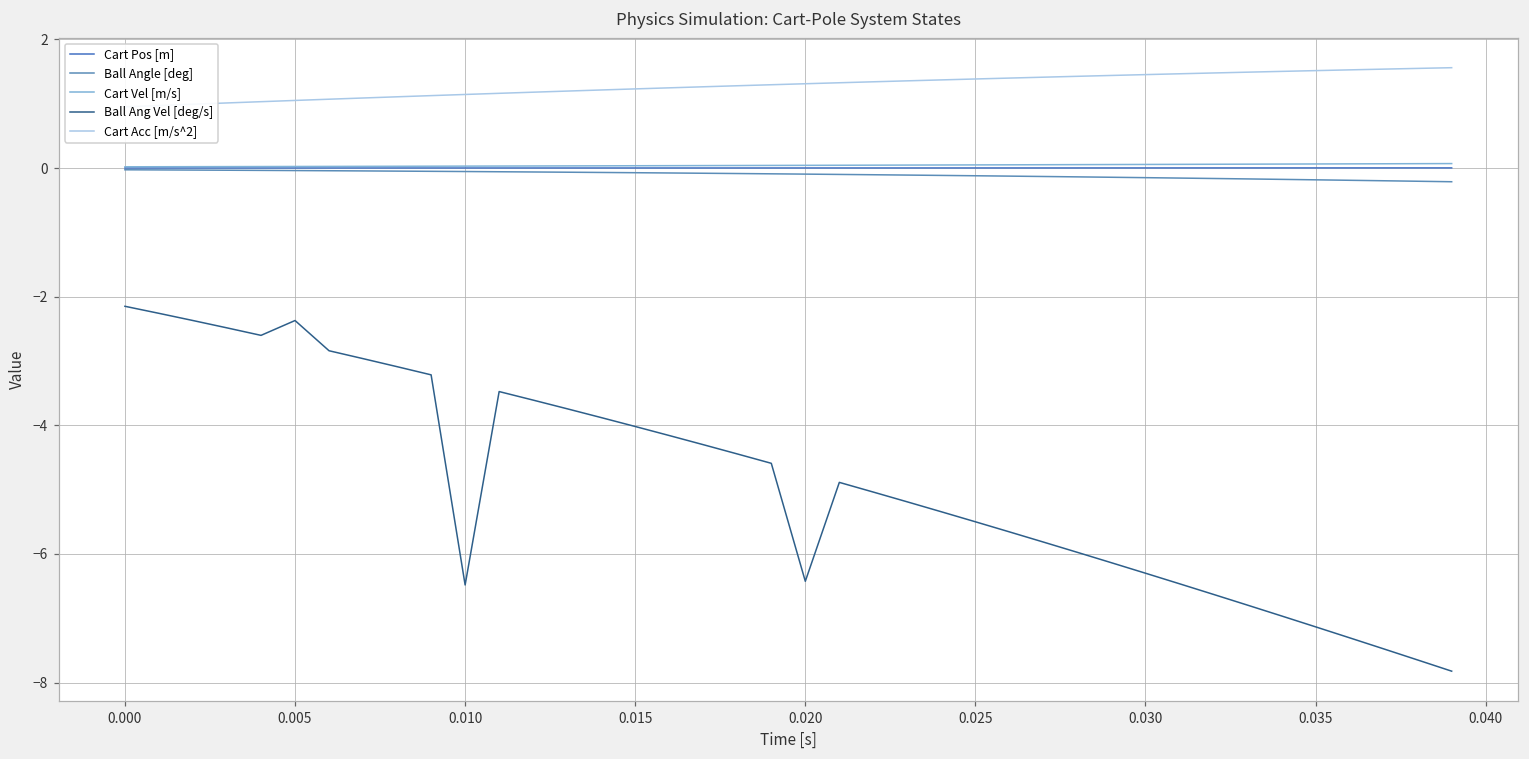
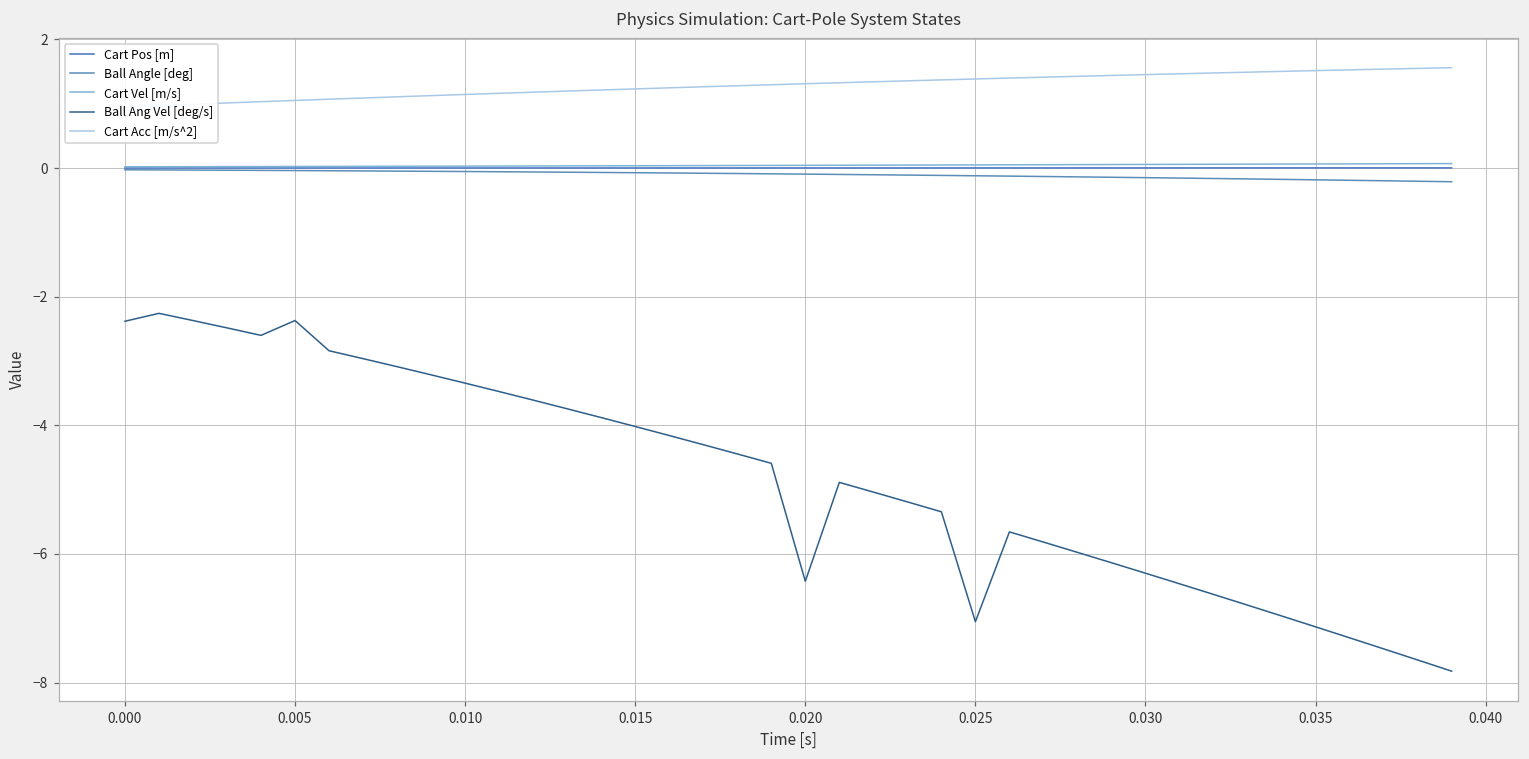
Ball Ang Vel [deg/s], 0.000: -2.1 -> -2.4
Ball Ang Vel [deg/s], 0.010: -6.5 -> -3.3
Ball Ang Vel [deg/s], 0.025: -5.5 -> -7.1
